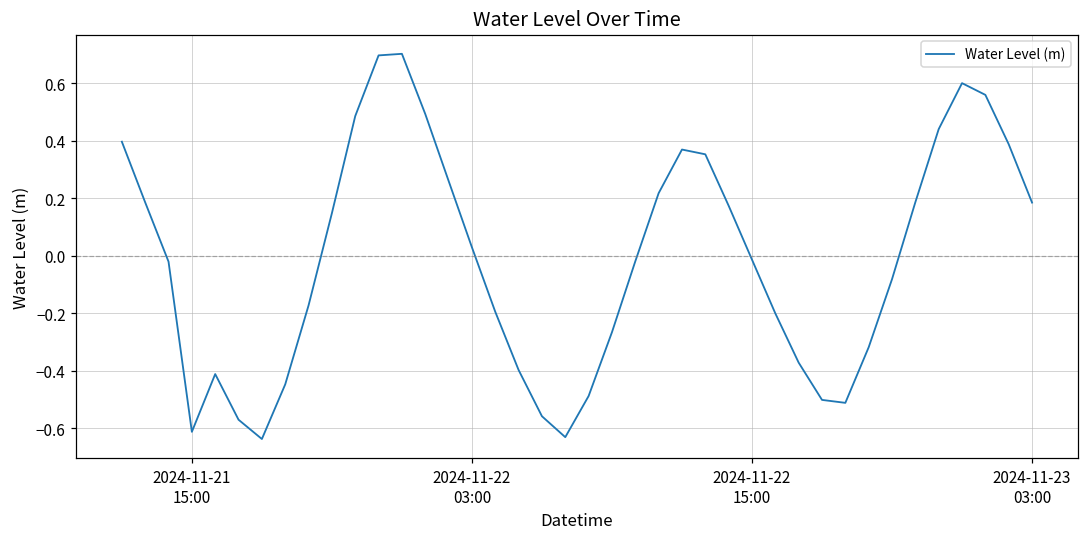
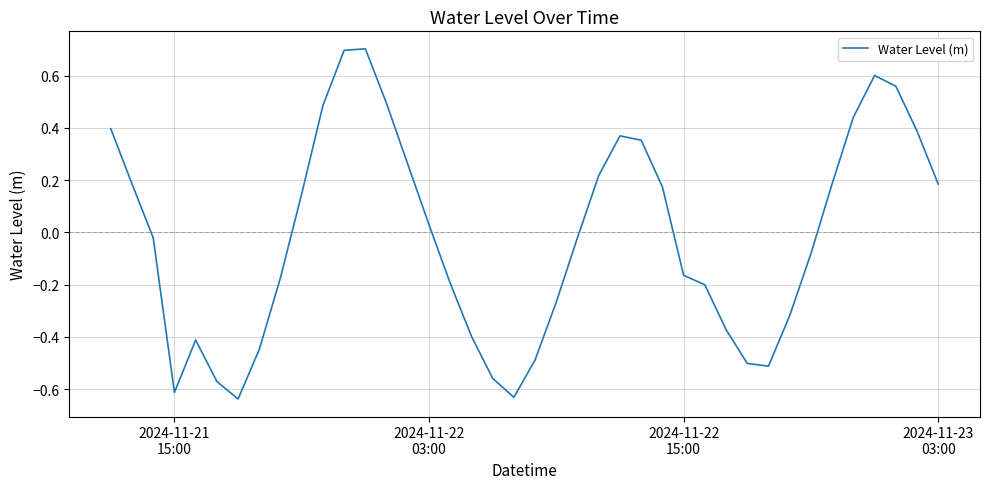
2024-11-22 15:00: -0.01 -> -0.16
